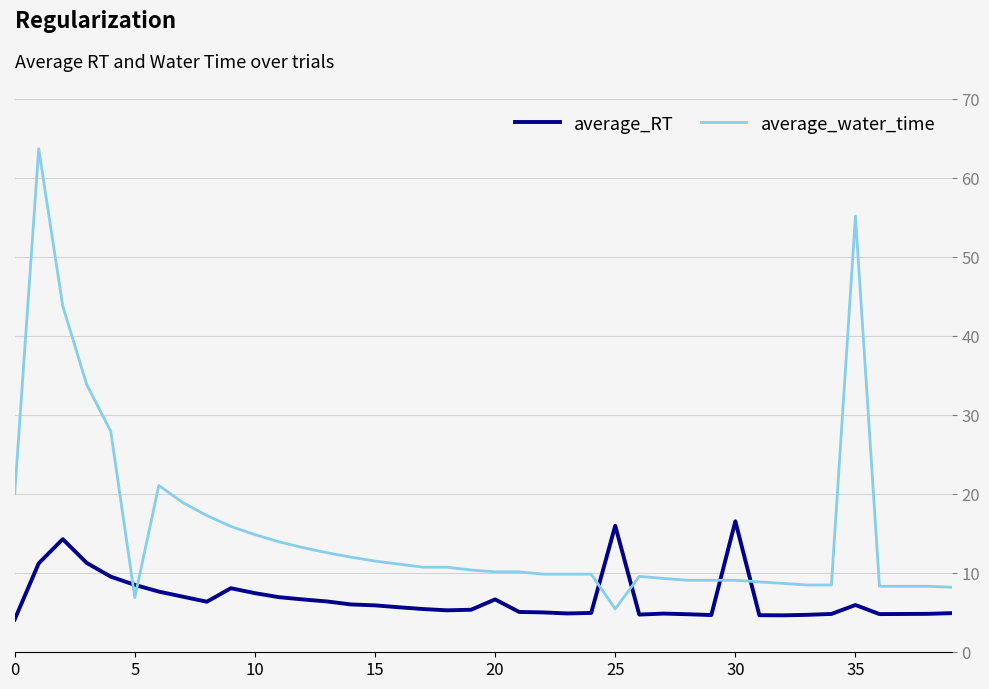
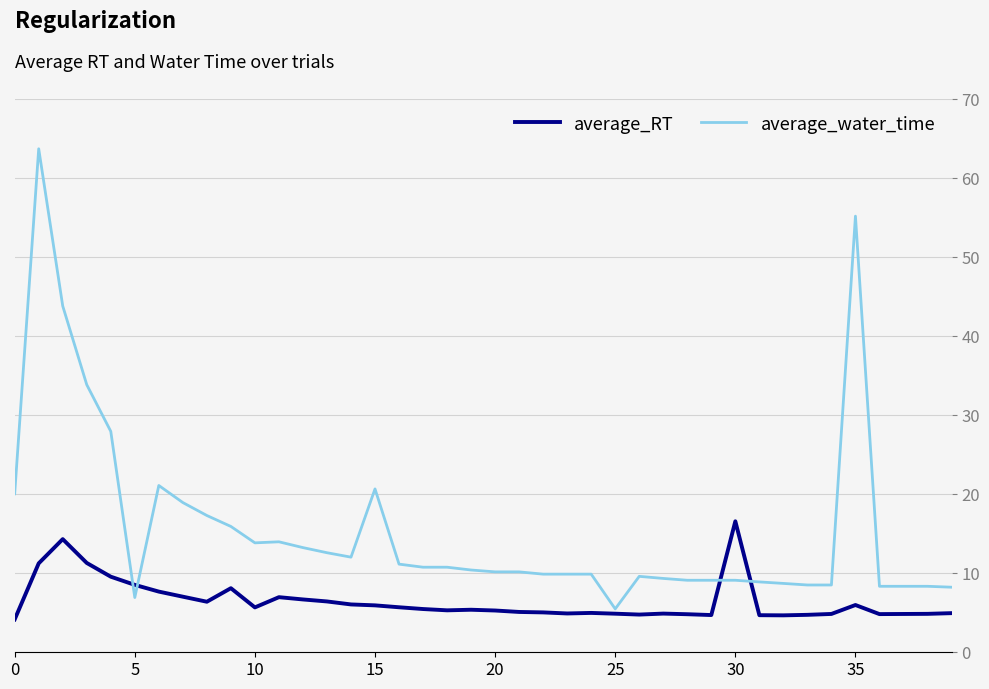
average_RT, 10: 7 -> 6
average_water_time, 10: 15 -> 14
average_water_time, 15: 12 -> 21
average_RT, 20: 7 -> 5
average_RT, 25: 16 -> 5
